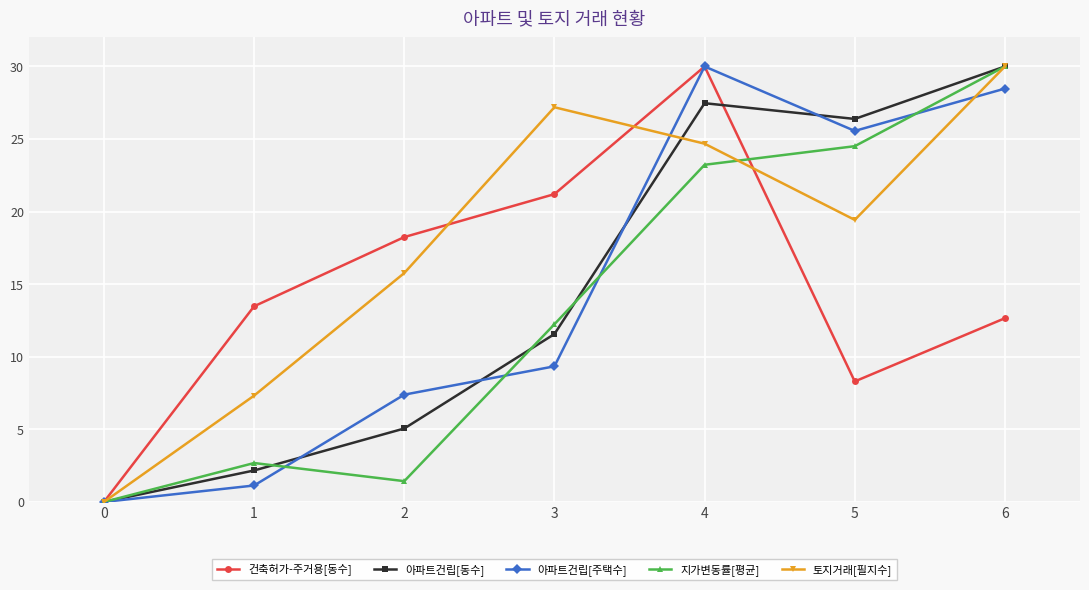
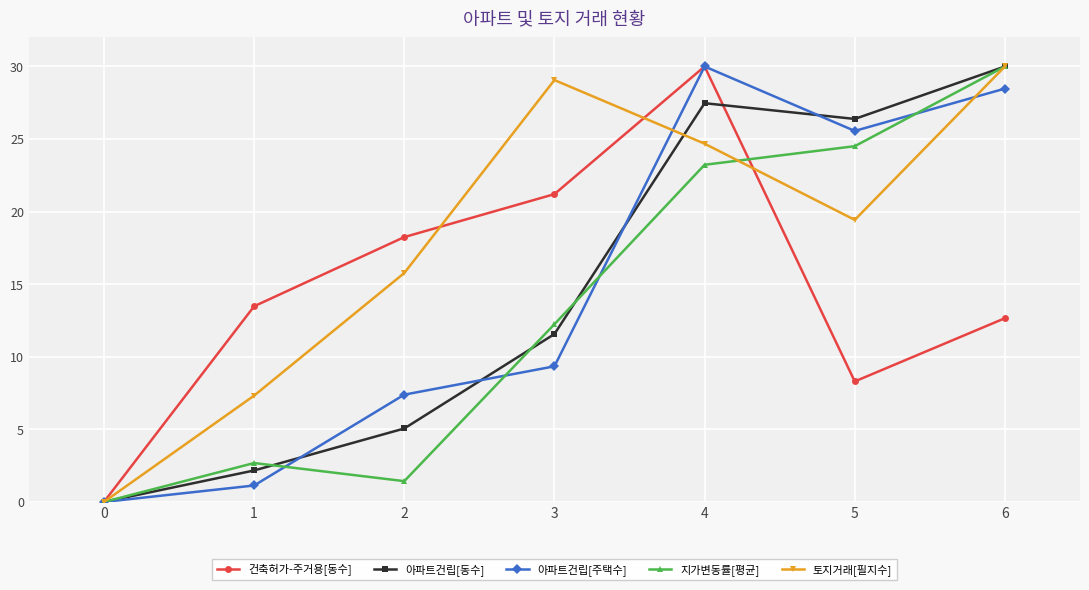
토지거래[필지수], 3: 27.2 -> 29.1
